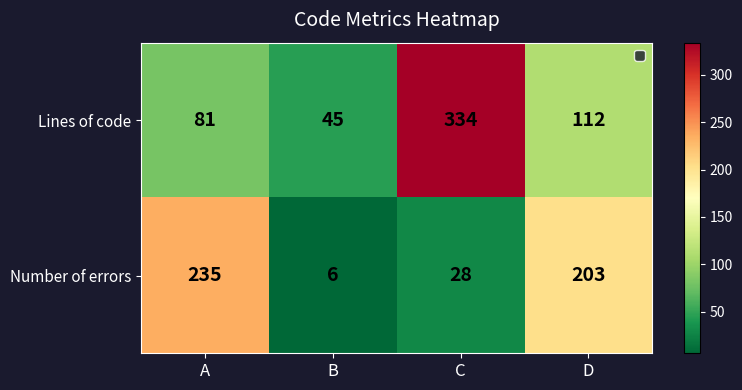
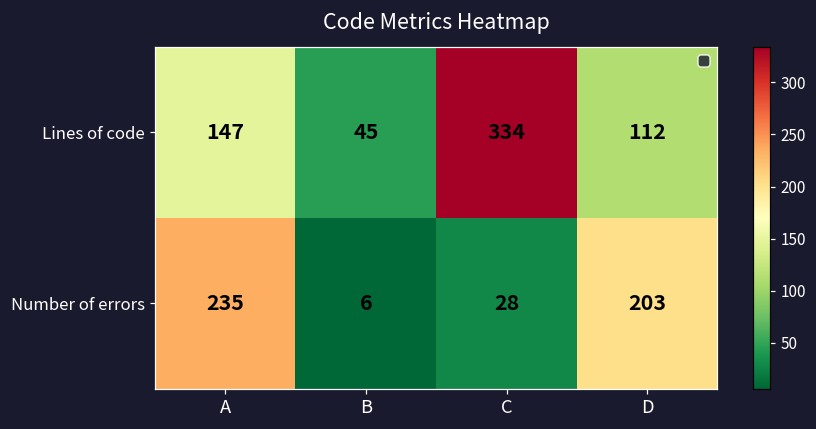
Lines of code, A: 81 -> 147
